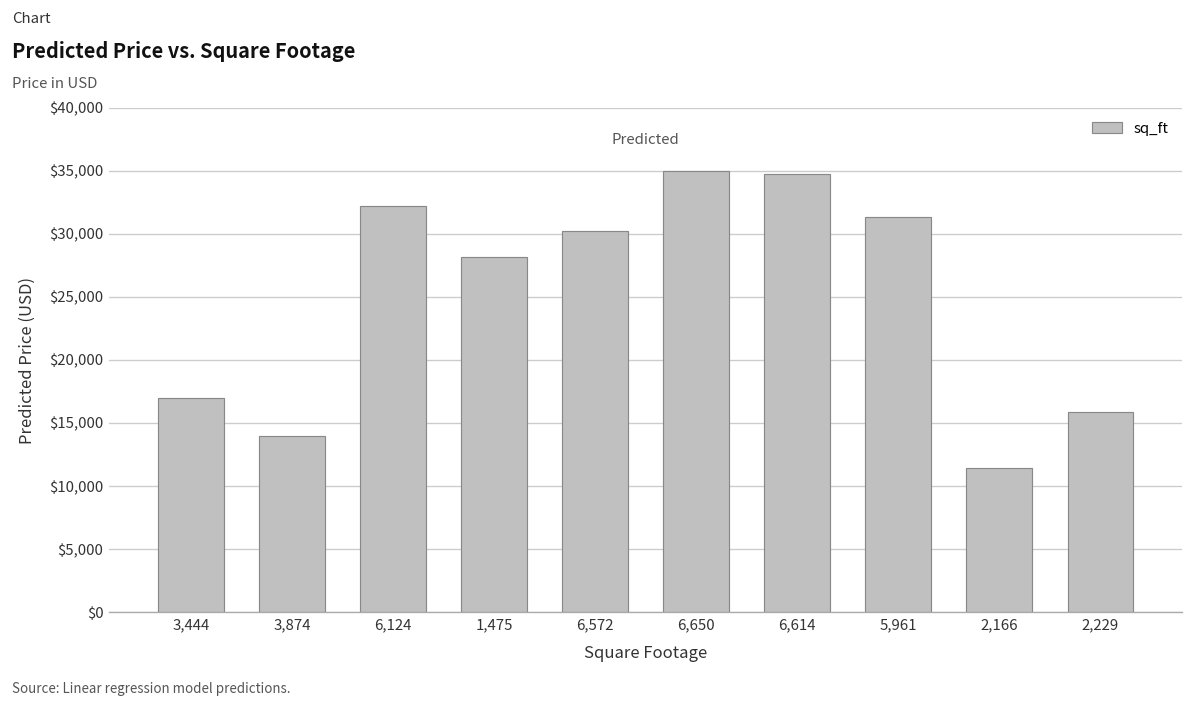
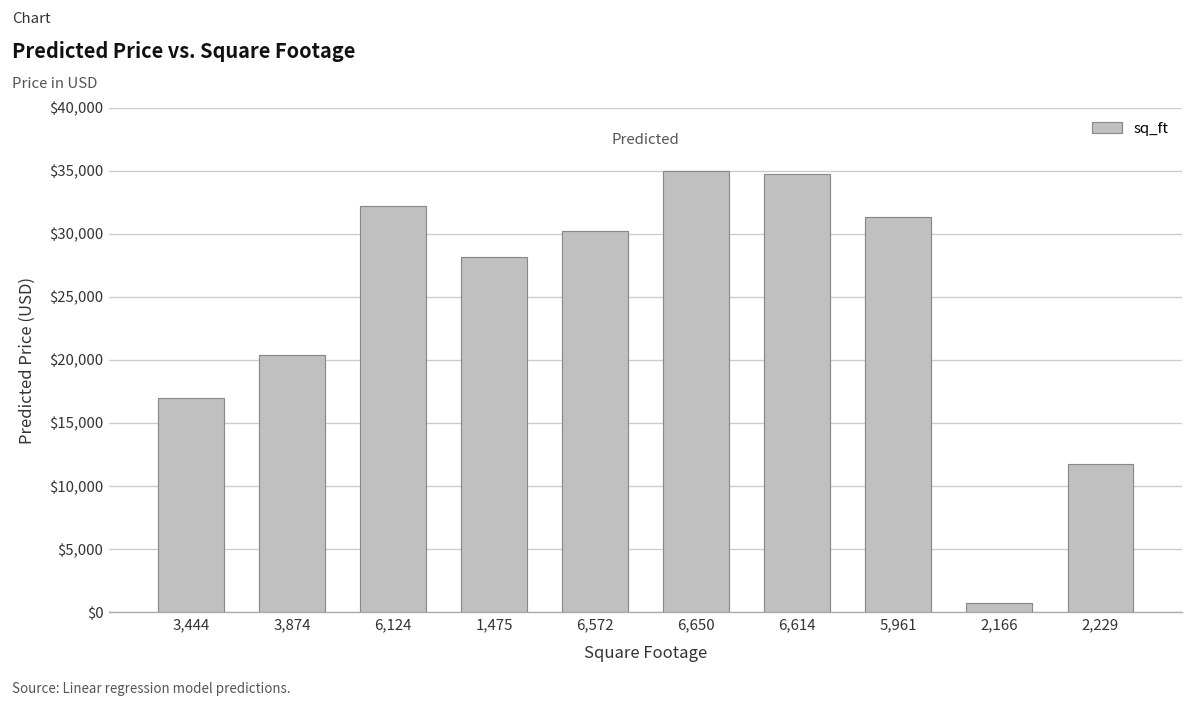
3,874: $14,000 -> $20,400
2,166: $11,400 -> $700
2,229: $15,900 -> $11,800
